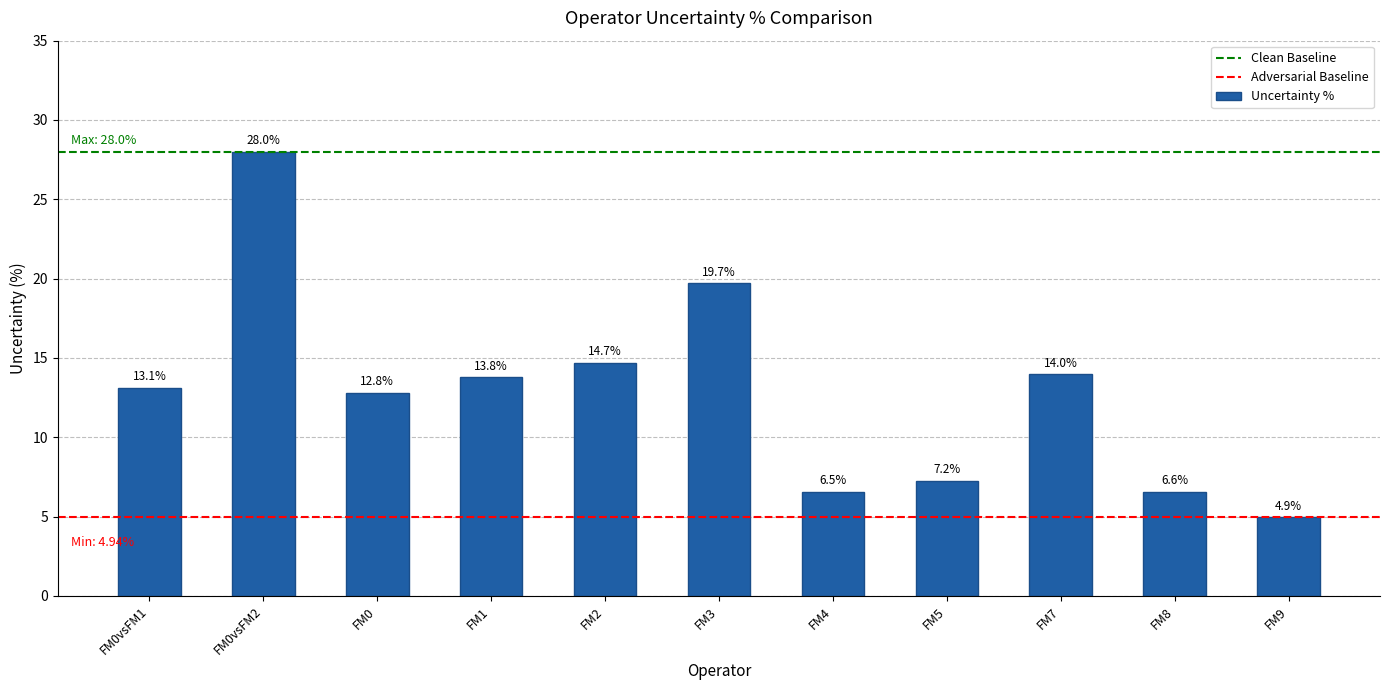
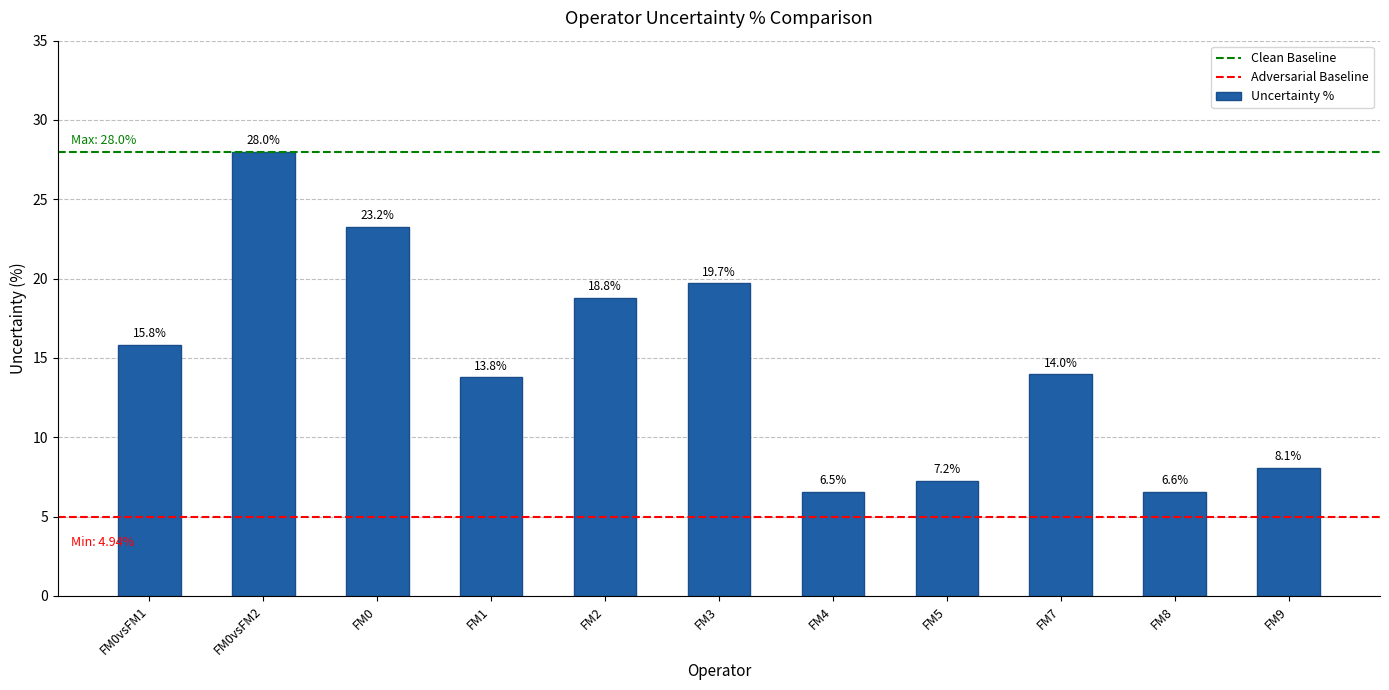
FM0vsFM1: 13.1% -> 15.8%
FM0: 12.8% -> 23.2%
FM2: 14.7% -> 18.8%
FM9: 4.9% -> 8.1%
